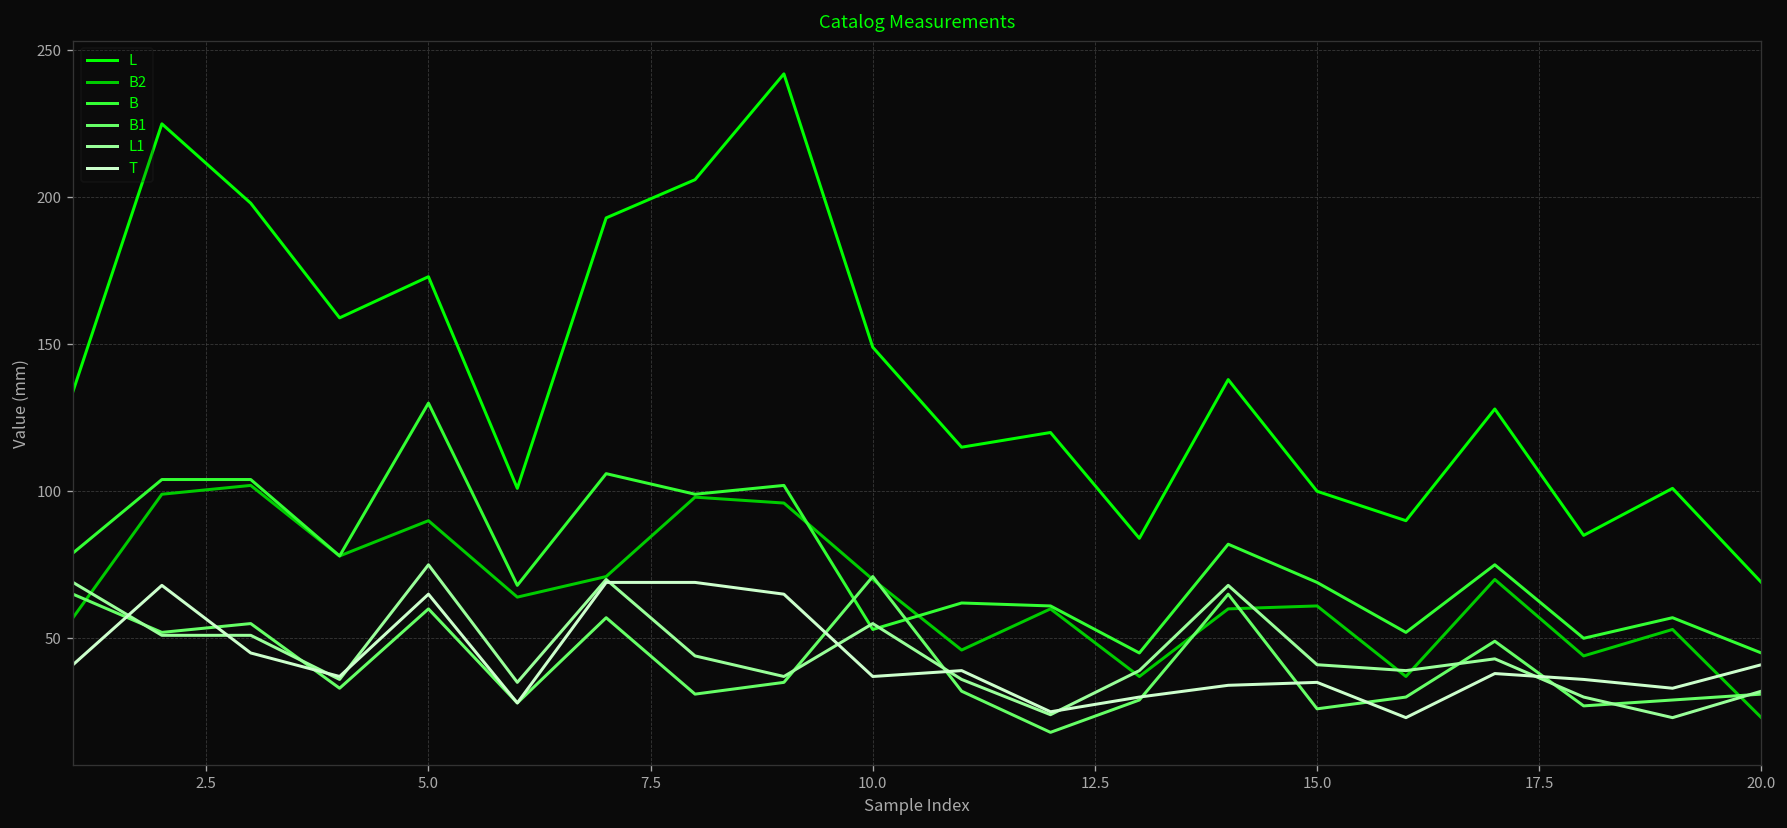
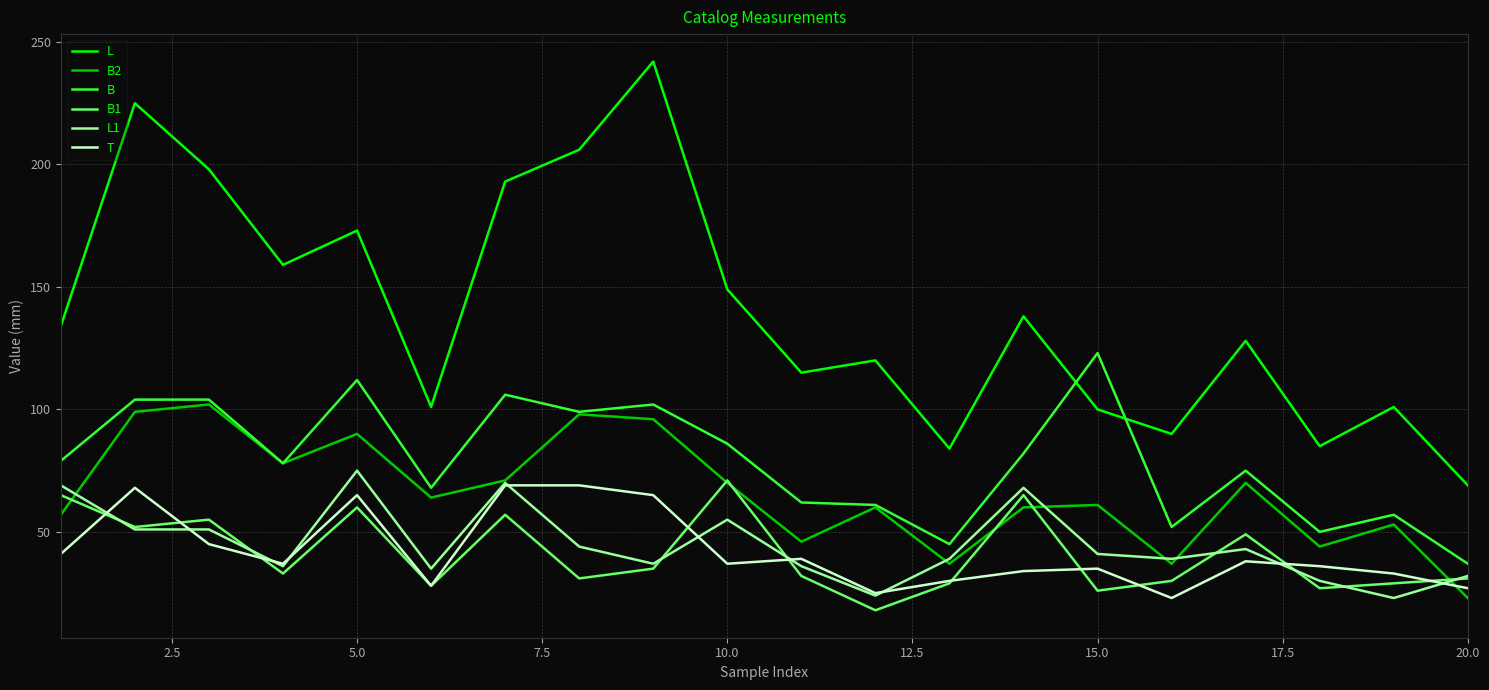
B, 5.0: 130 -> 112
B, 10.0: 53 -> 86
B, 15.0: 69 -> 123
B, 20.0: 45 -> 37
T, 20.0: 41 -> 27
